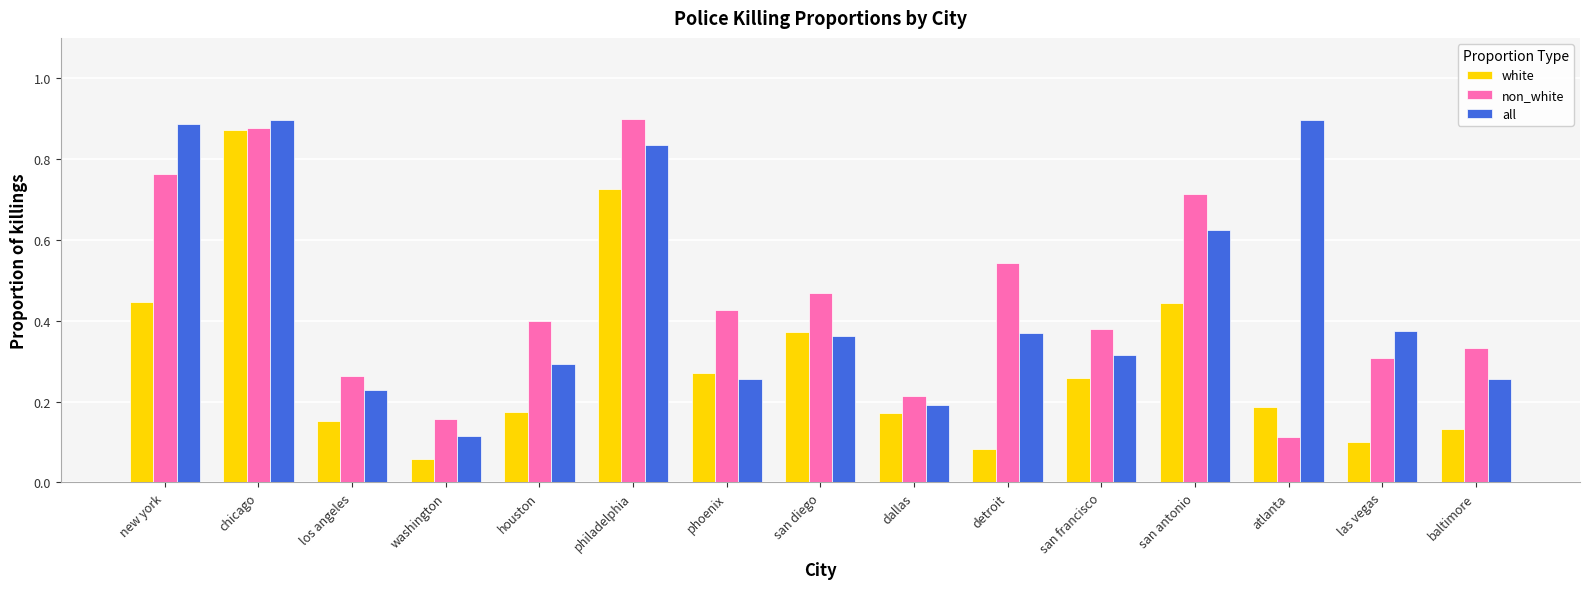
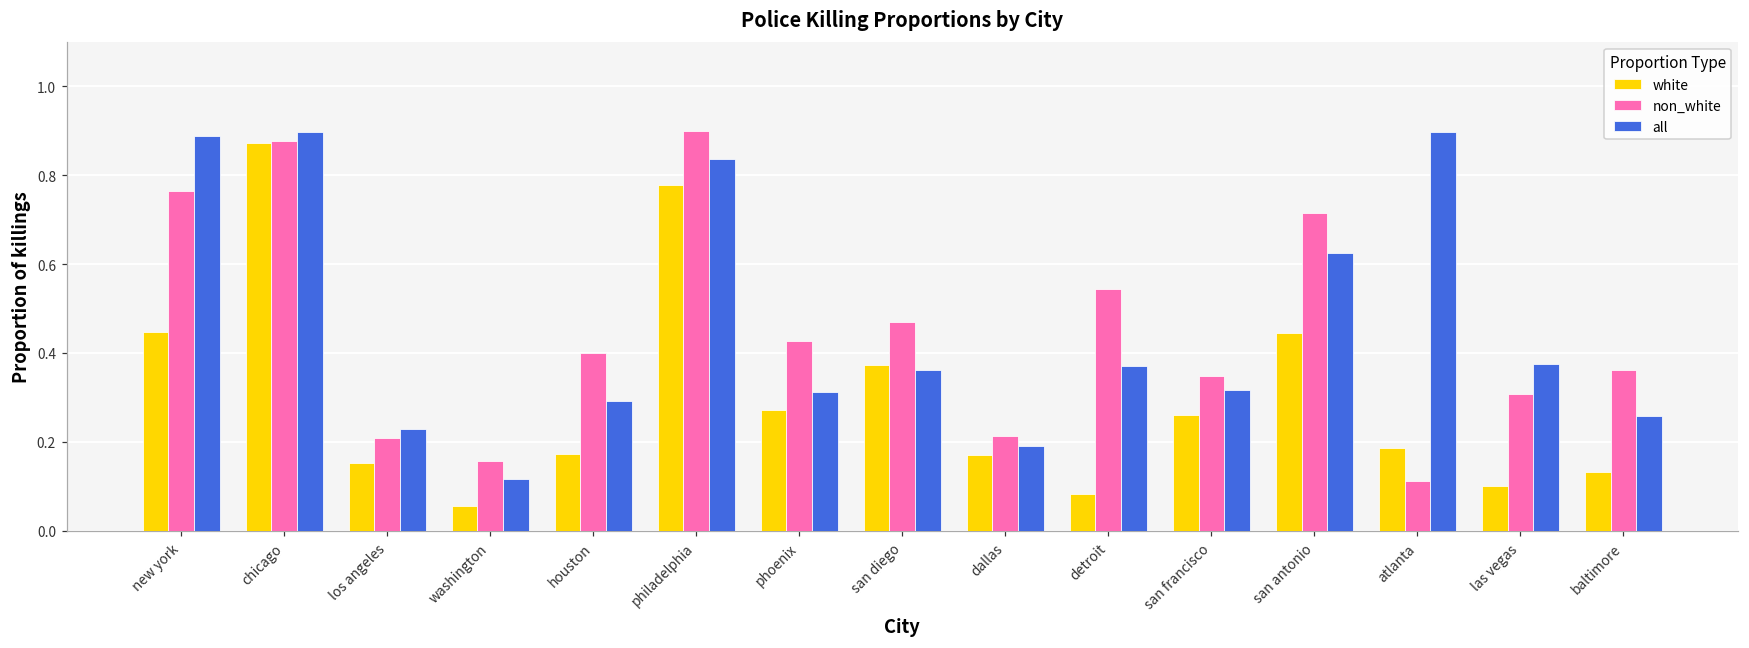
non_white, los angeles: 0.26 -> 0.21
white, philadelphia: 0.73 -> 0.78
all, phoenix: 0.26 -> 0.31
non_white, san francisco: 0.38 -> 0.35
non_white, baltimore: 0.33 -> 0.36
